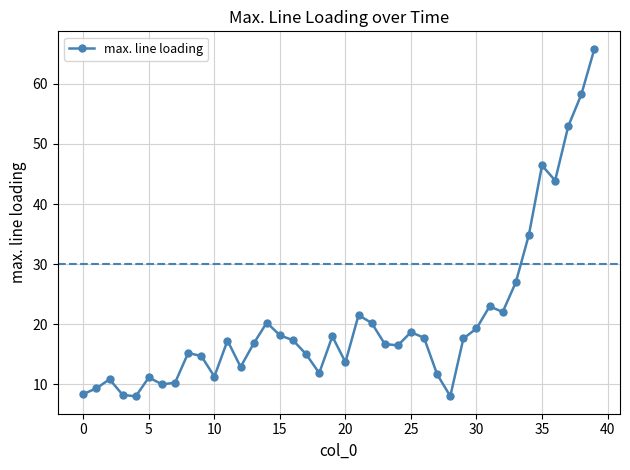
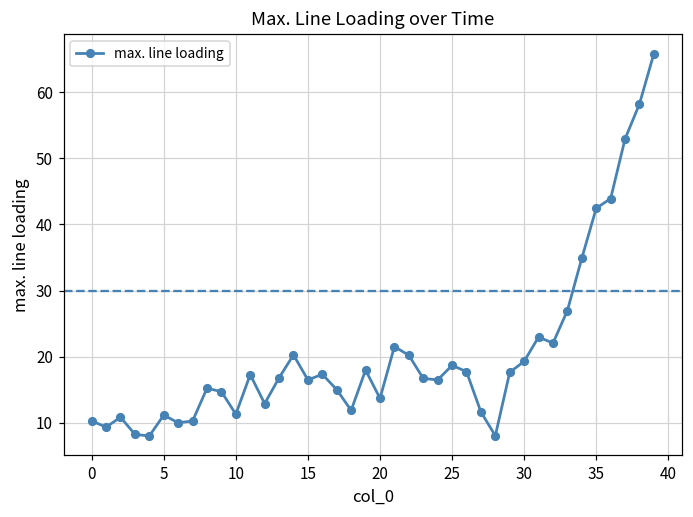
0: 8 -> 10
15: 18 -> 16
35: 46 -> 42
